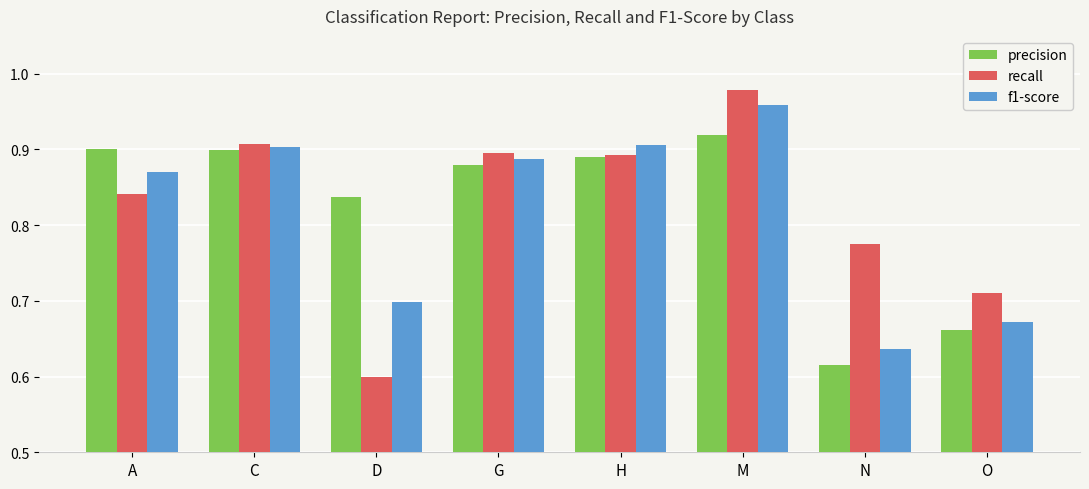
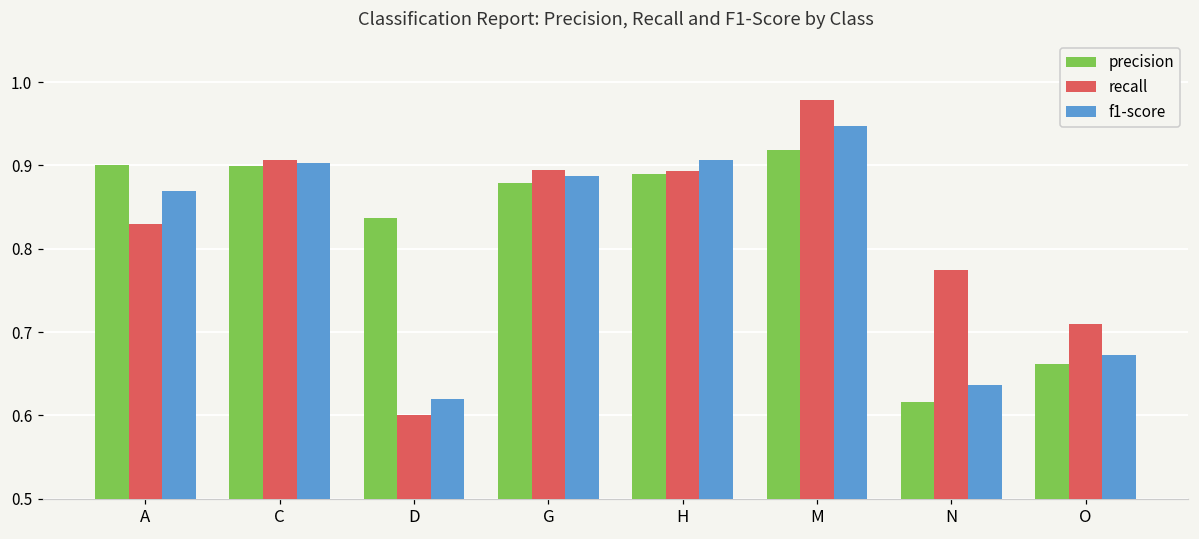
recall, A: 0.84 -> 0.83
f1-score, D: 0.70 -> 0.62
f1-score, M: 0.96 -> 0.95
